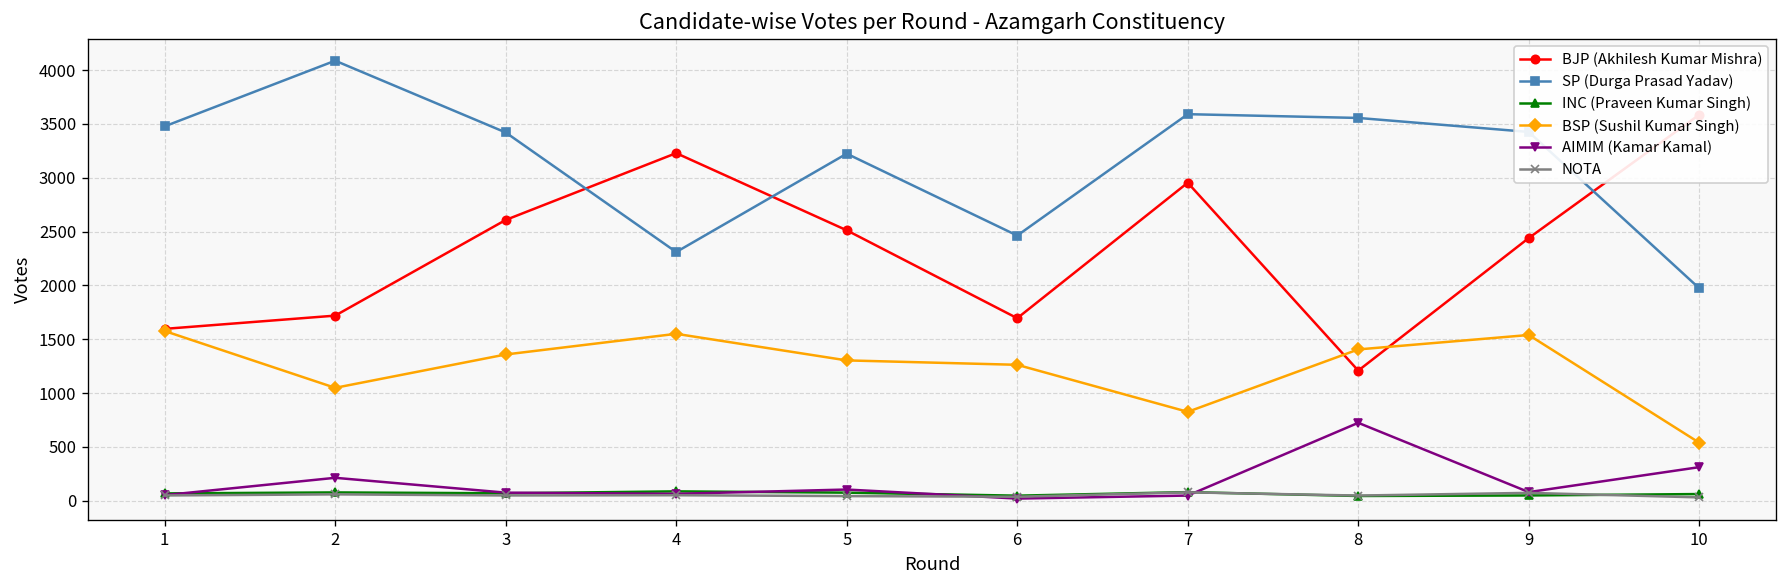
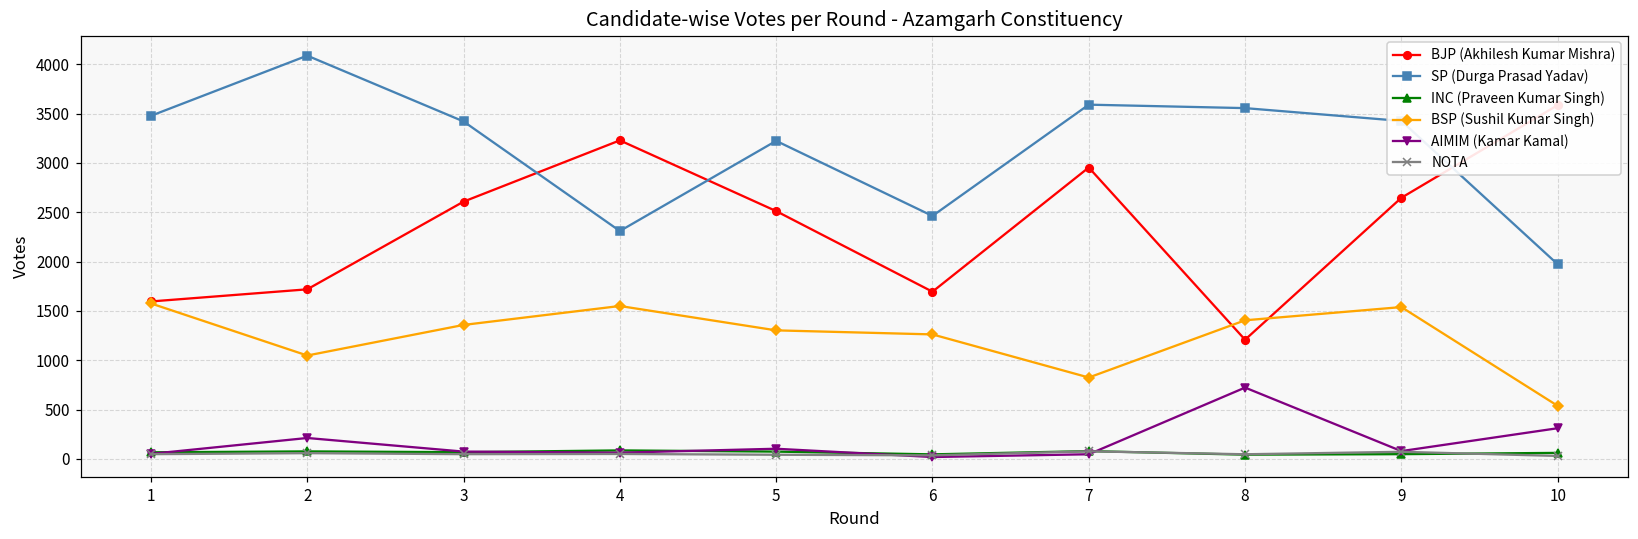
BJP (Akhilesh Kumar Mishra), 9: 2400 -> 2600
